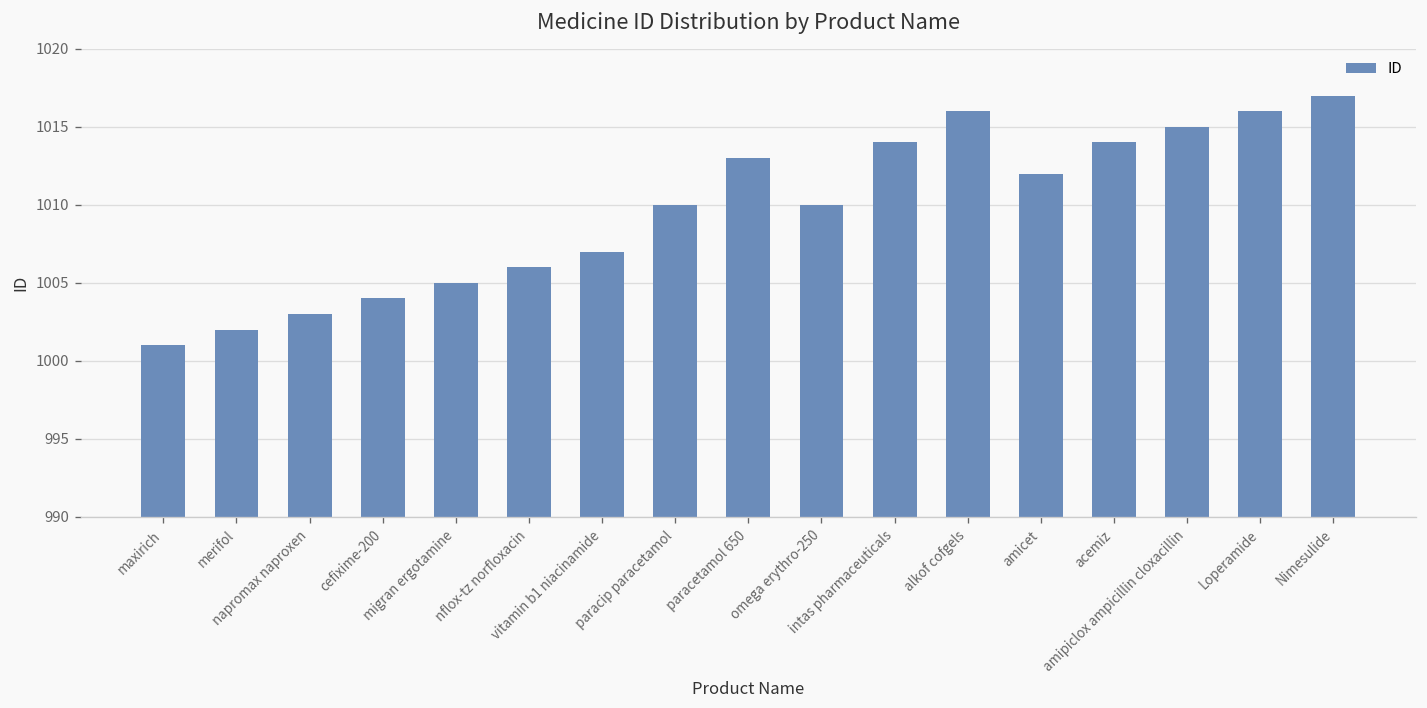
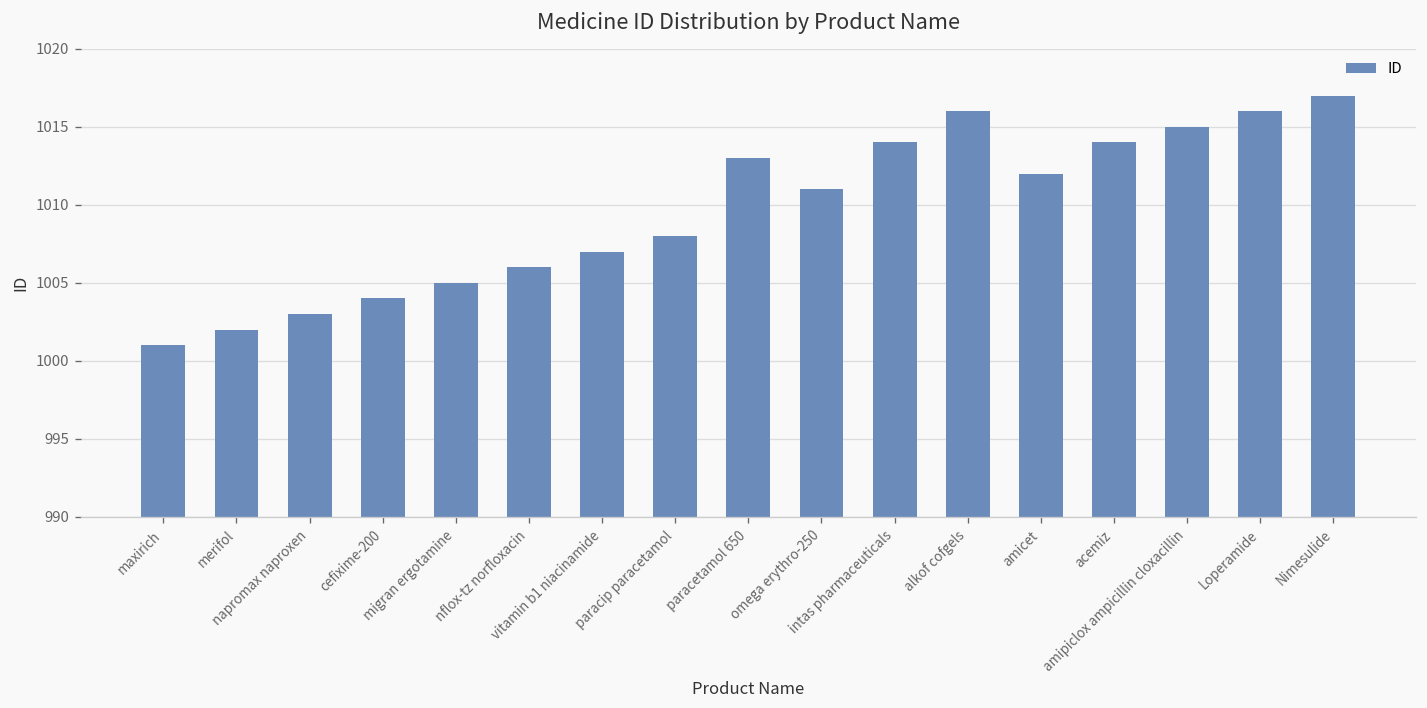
paracip paracetamol: 1010 -> 1008
omega erythro-250: 1010 -> 1011
